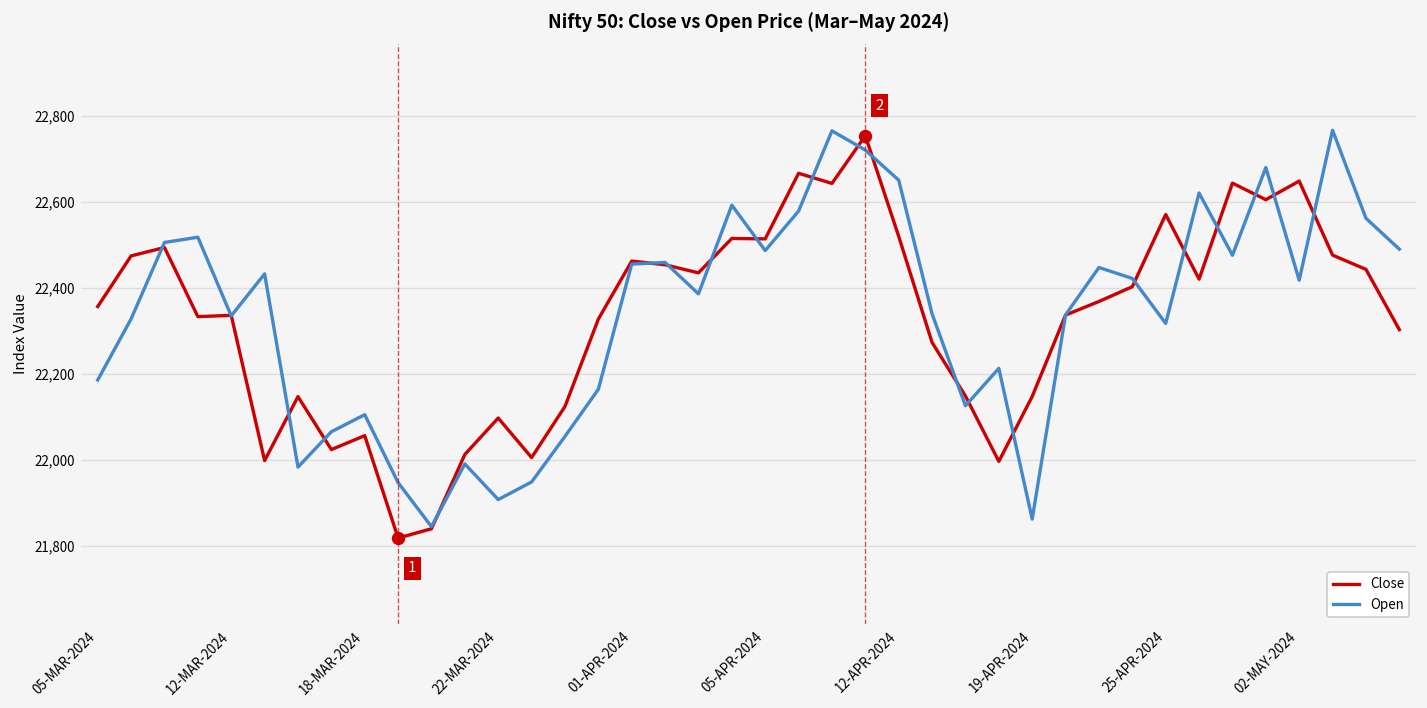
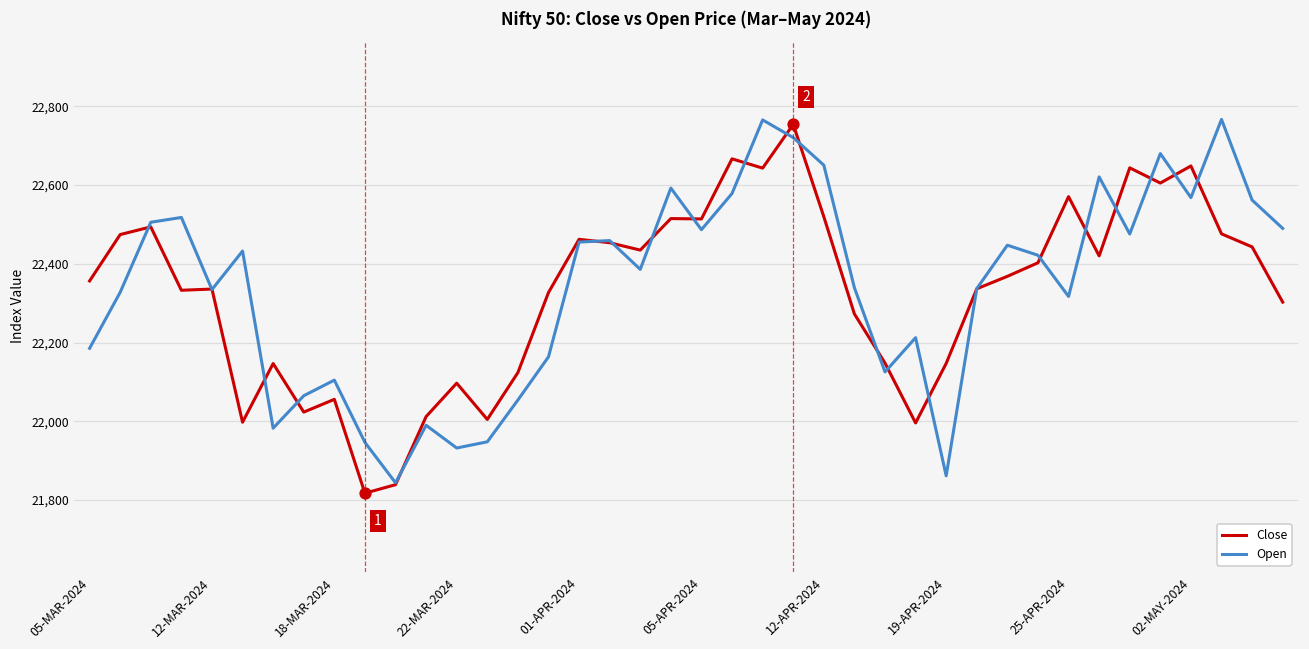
Open, 22-MAR-2024: 21,910 -> 21,930
Open, 02-MAY-2024: 22,420 -> 22,570
